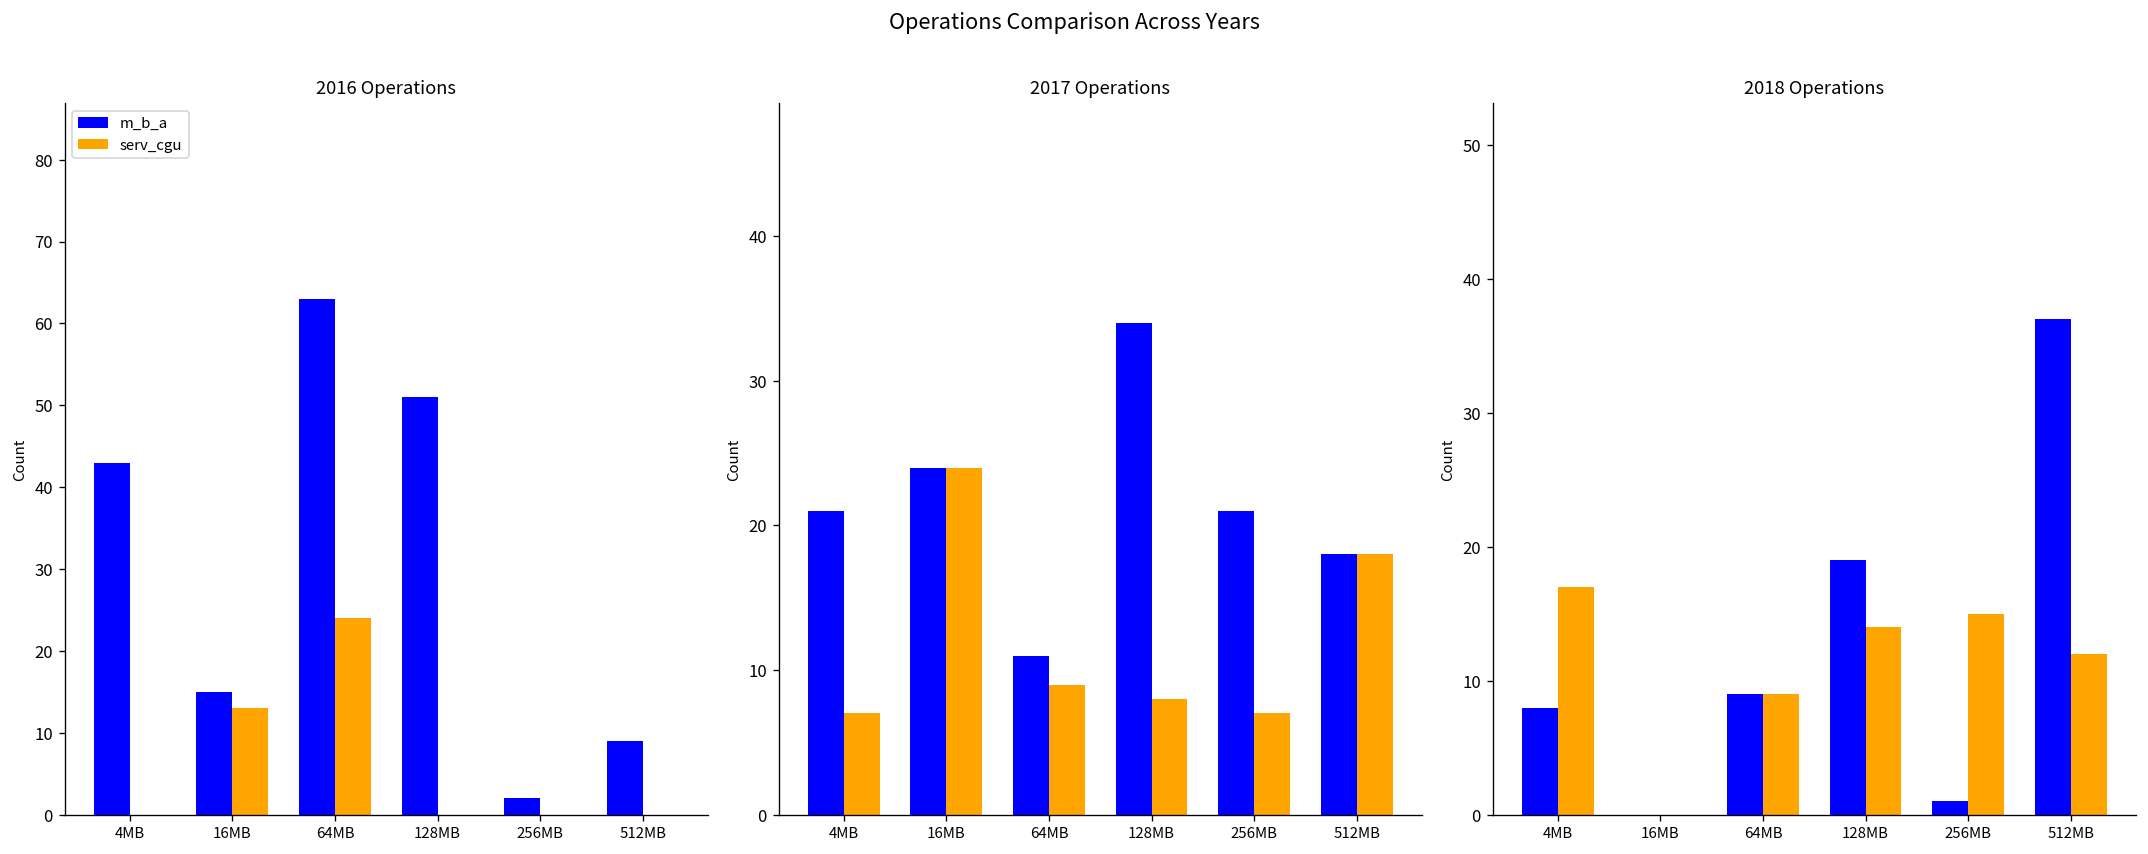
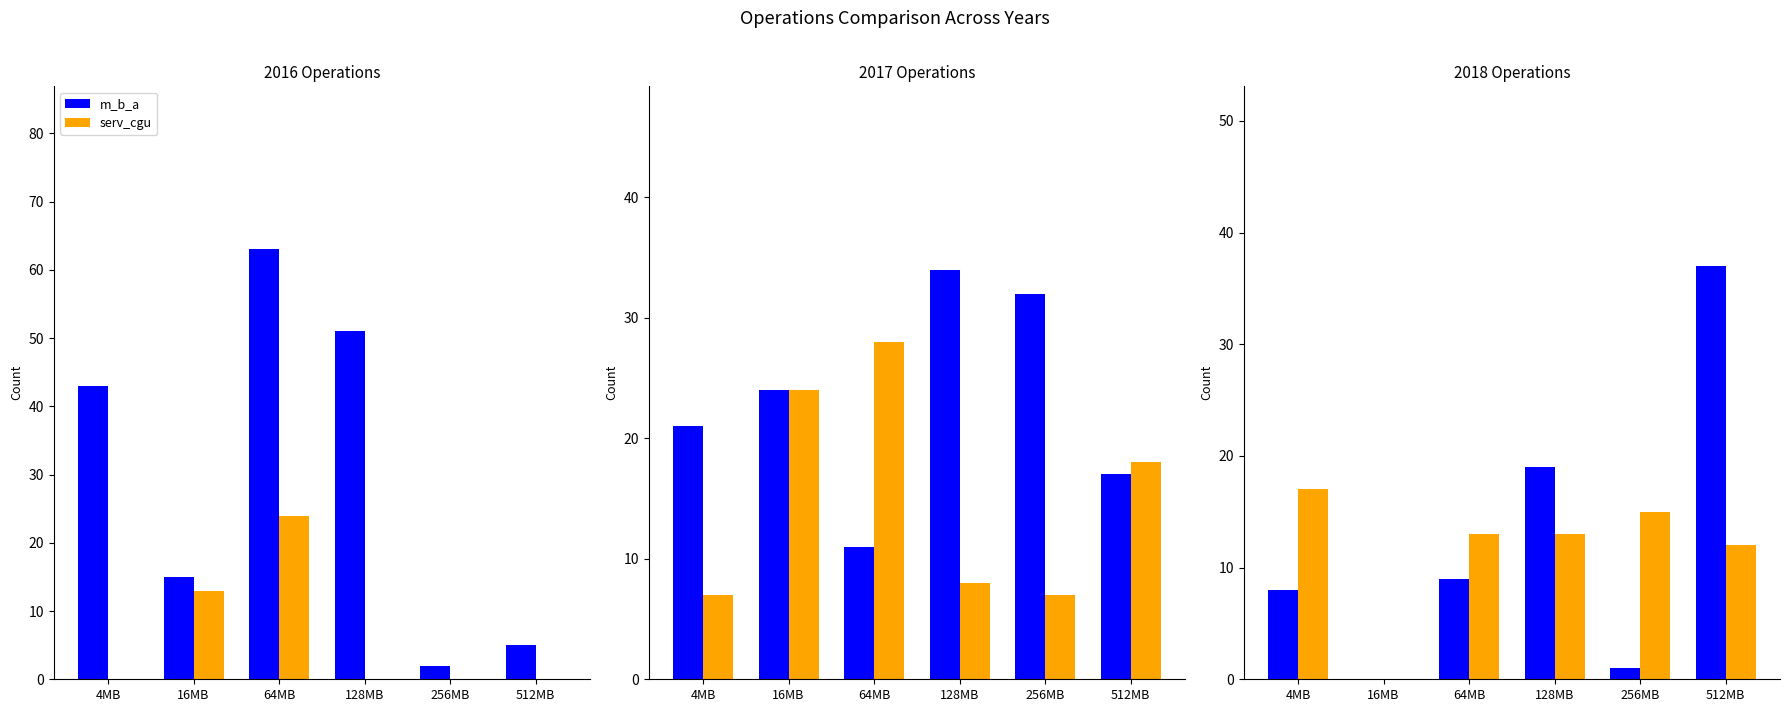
2016 Operations, m_b_a, 512MB: 9 -> 5
2017 Operations, serv_cgu, 64MB: 9 -> 28
2017 Operations, m_b_a, 256MB: 21 -> 32
2017 Operations, m_b_a, 512MB: 18 -> 17
2018 Operations, serv_cgu, 64MB: 9 -> 13
2018 Operations, serv_cgu, 128MB: 14 -> 13
